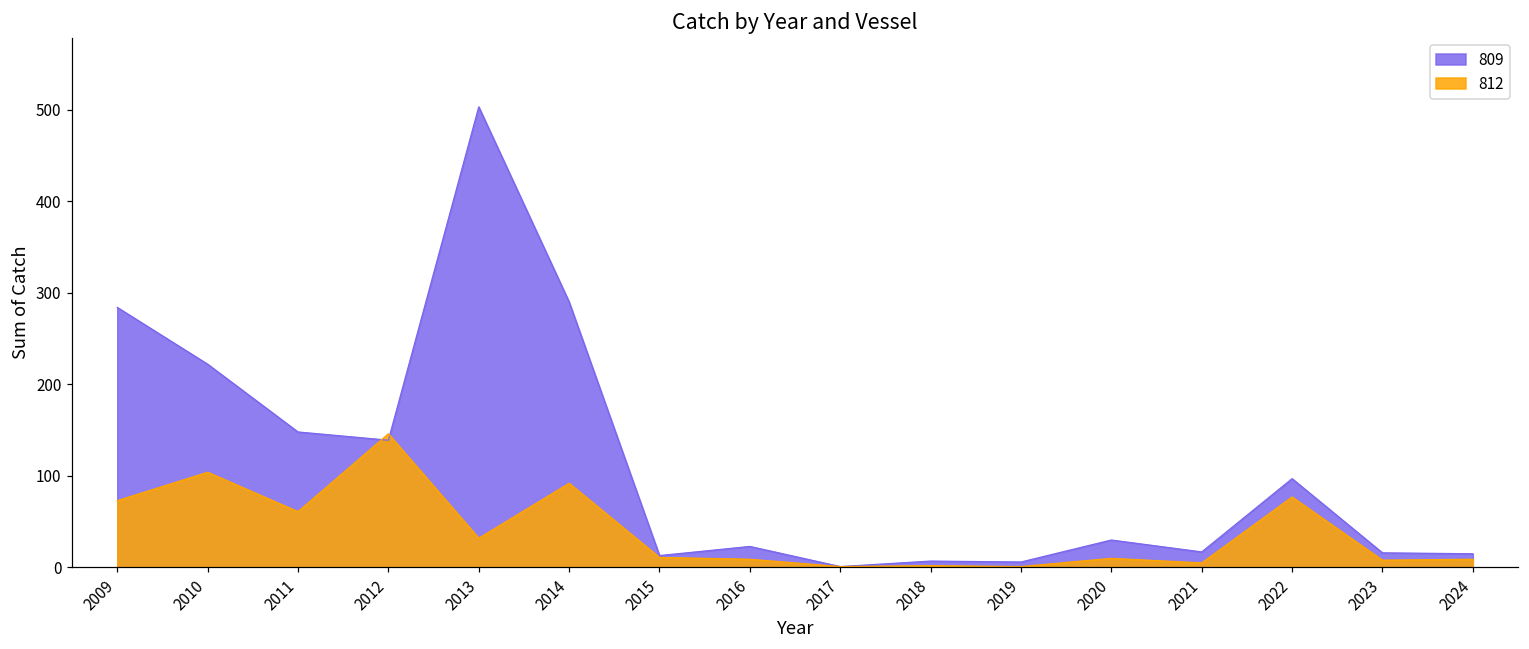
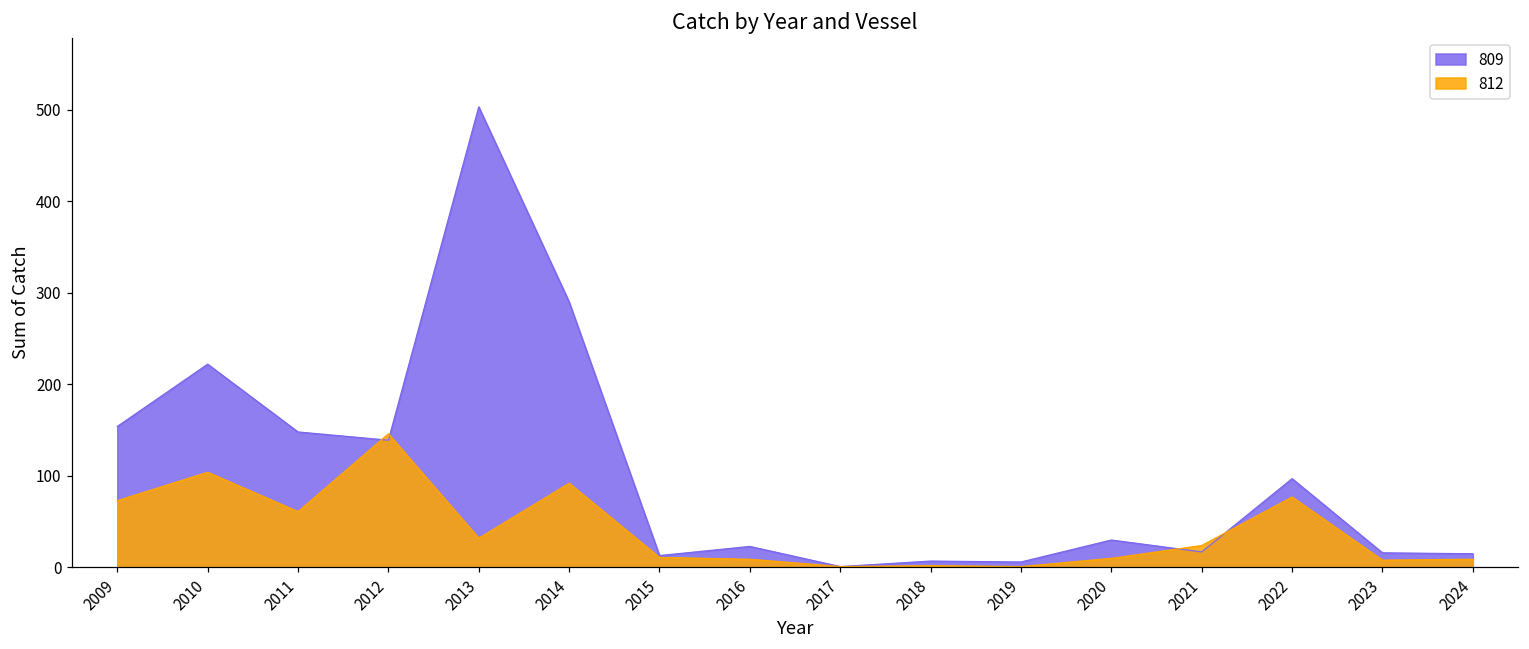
809, 2009: 280 -> 150
812, 2021: 10 -> 20
